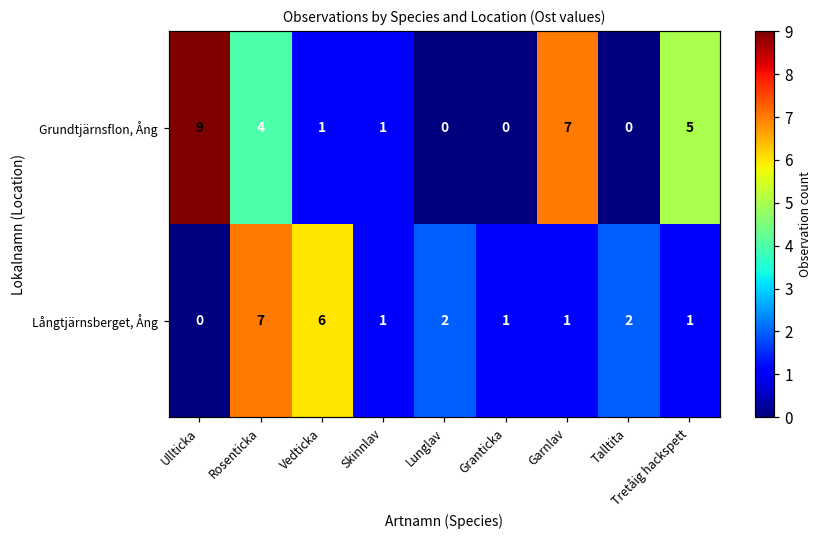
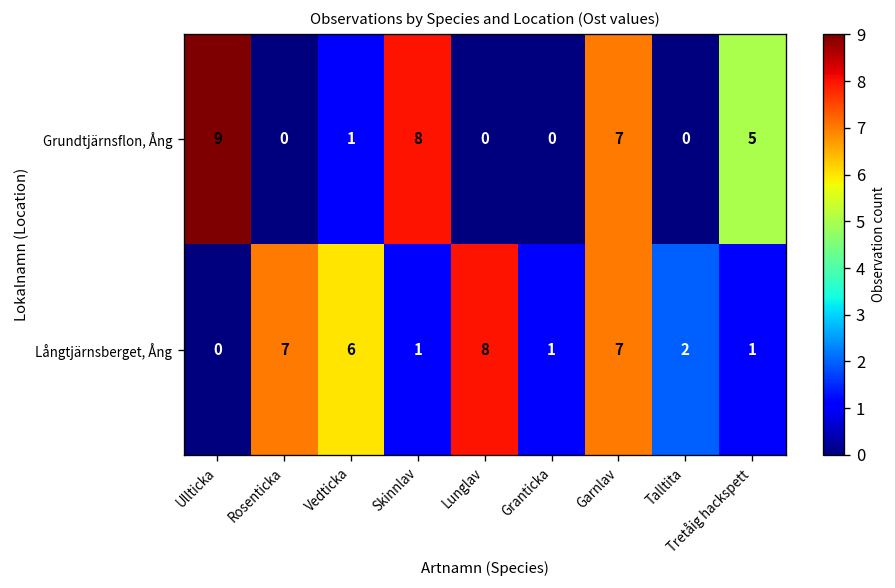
Grundtjärnsflon, Ång, Rosenticka: 4 -> 0
Grundtjärnsflon, Ång, Skinnlav: 1 -> 8
Långtjärnsberget, Ång, Lunglav: 2 -> 8
Långtjärnsberget, Ång, Garnlav: 1 -> 7
